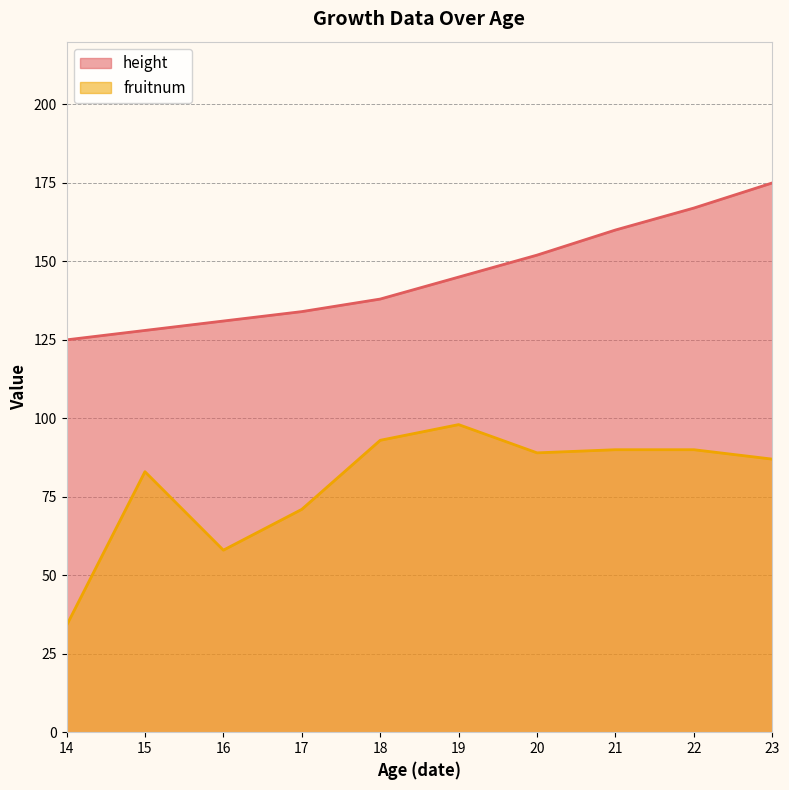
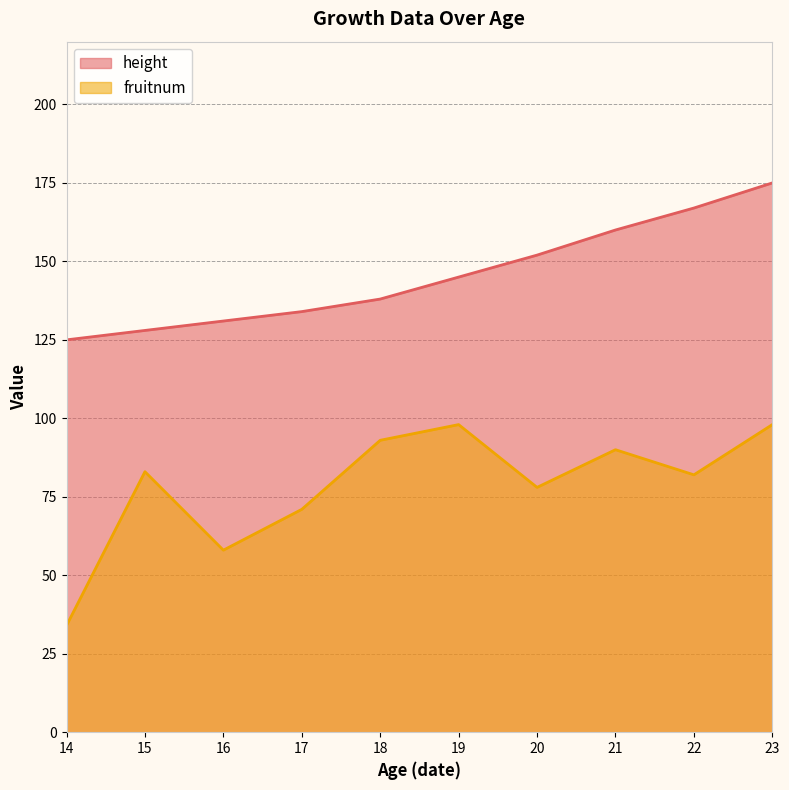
fruitnum, 20: 89 -> 78
fruitnum, 22: 90 -> 82
fruitnum, 23: 87 -> 98
